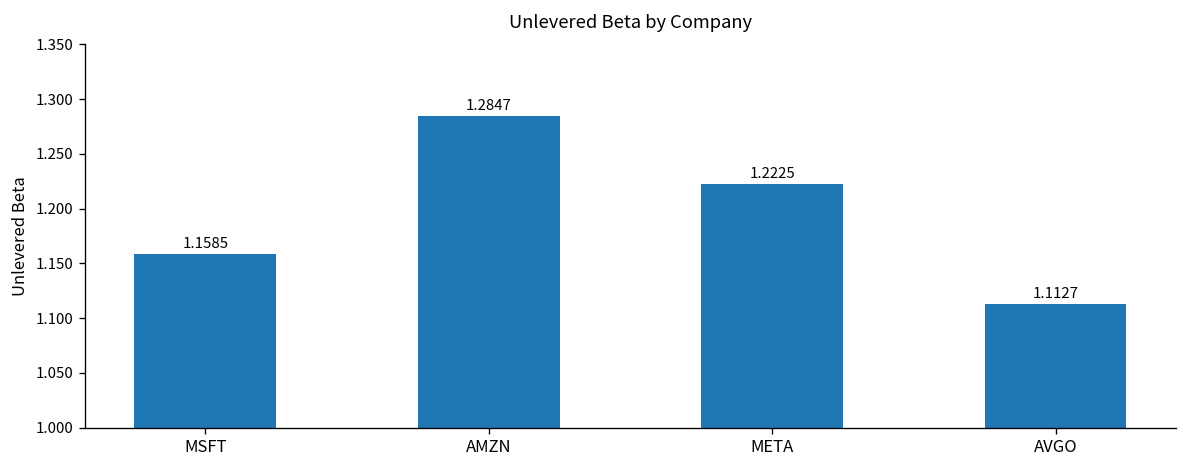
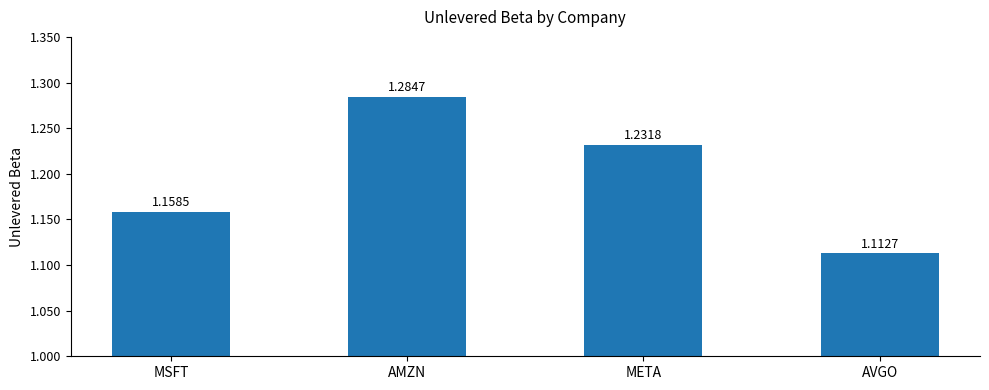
META: 1.2225 -> 1.2318
